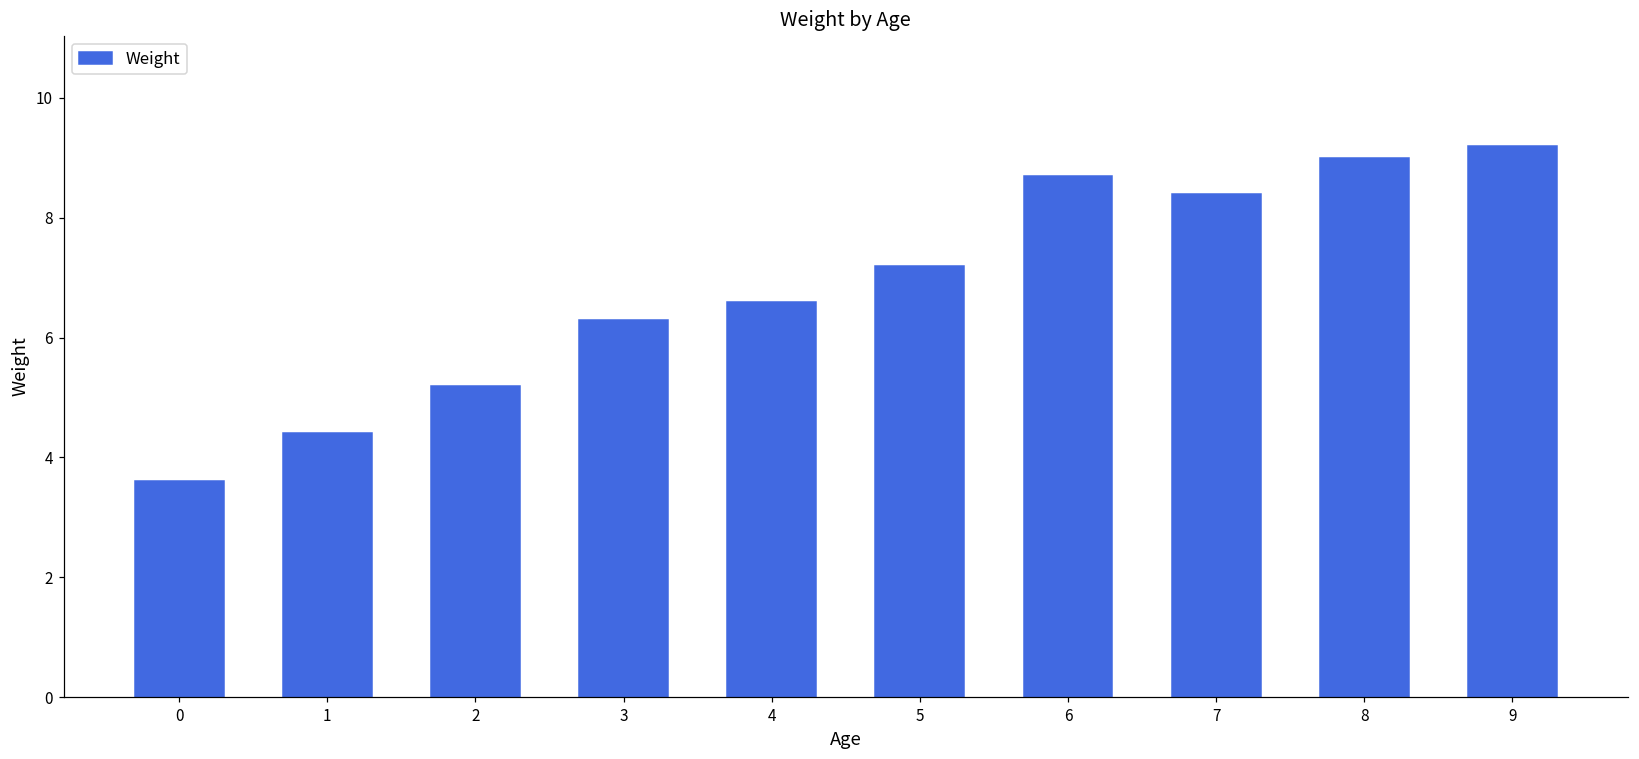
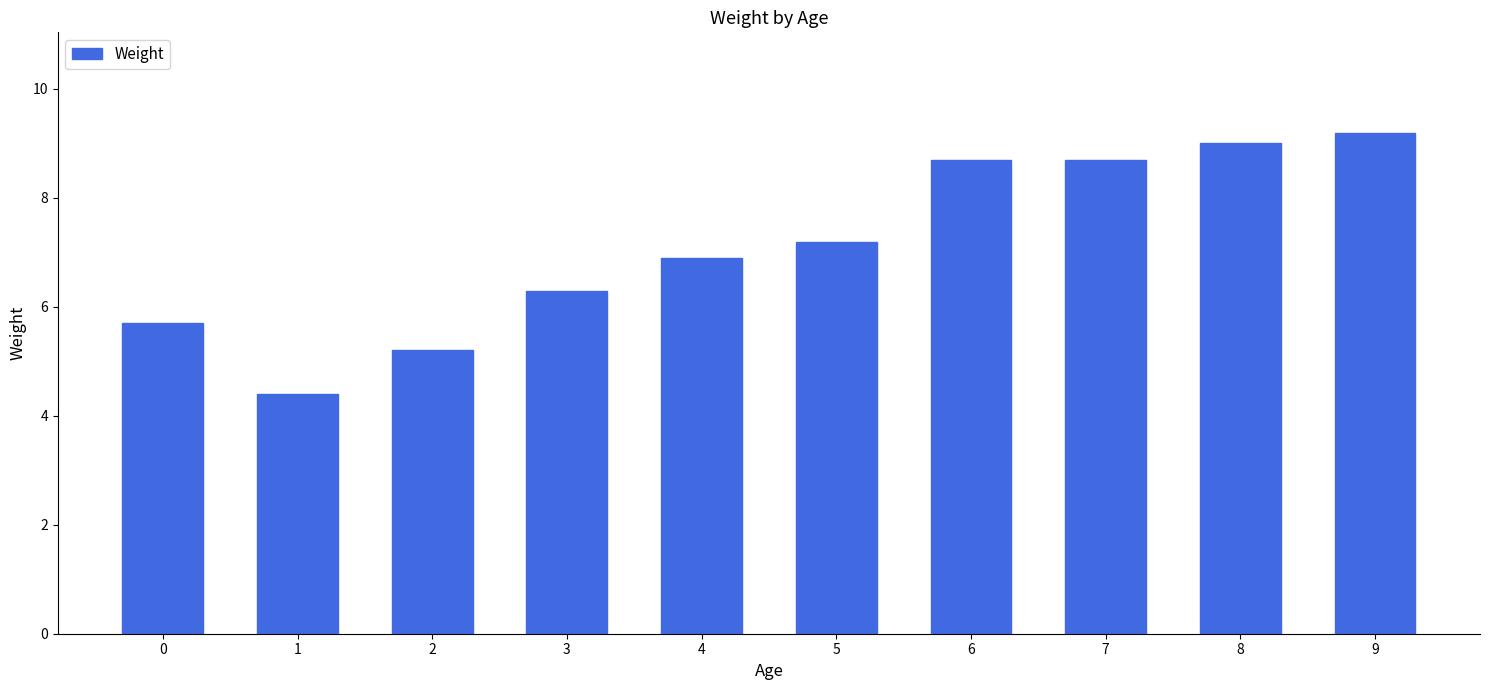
0: 3.6 -> 5.7
4: 6.6 -> 6.9
7: 8.4 -> 8.7
